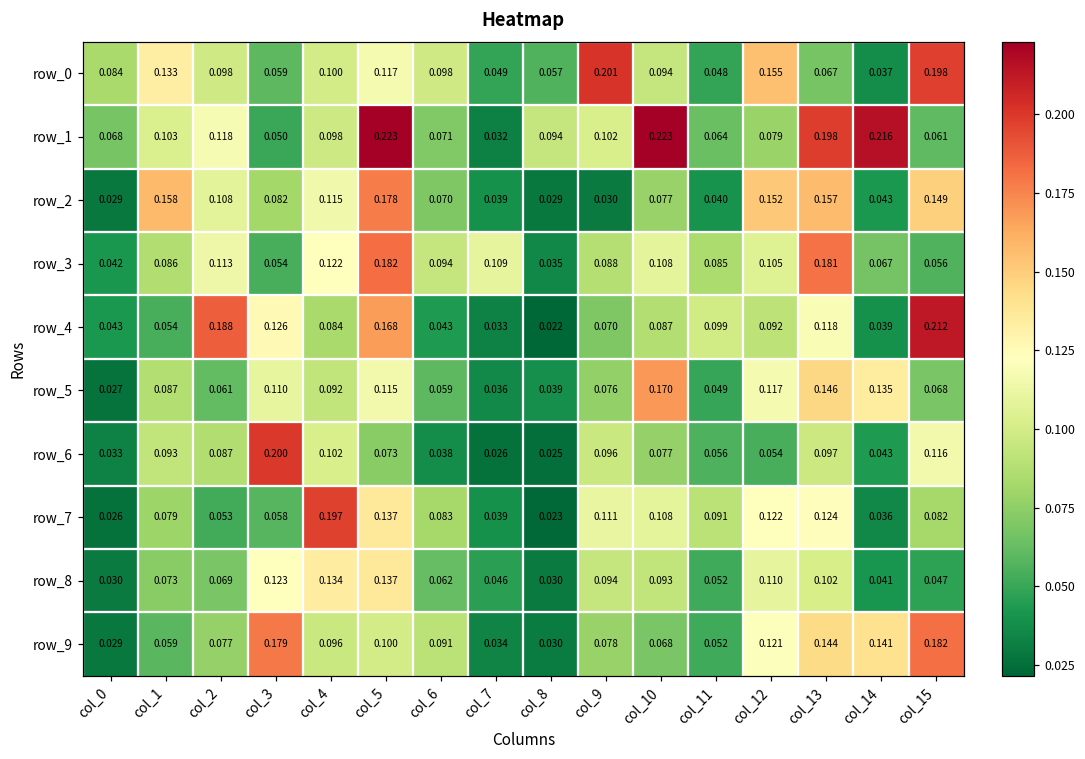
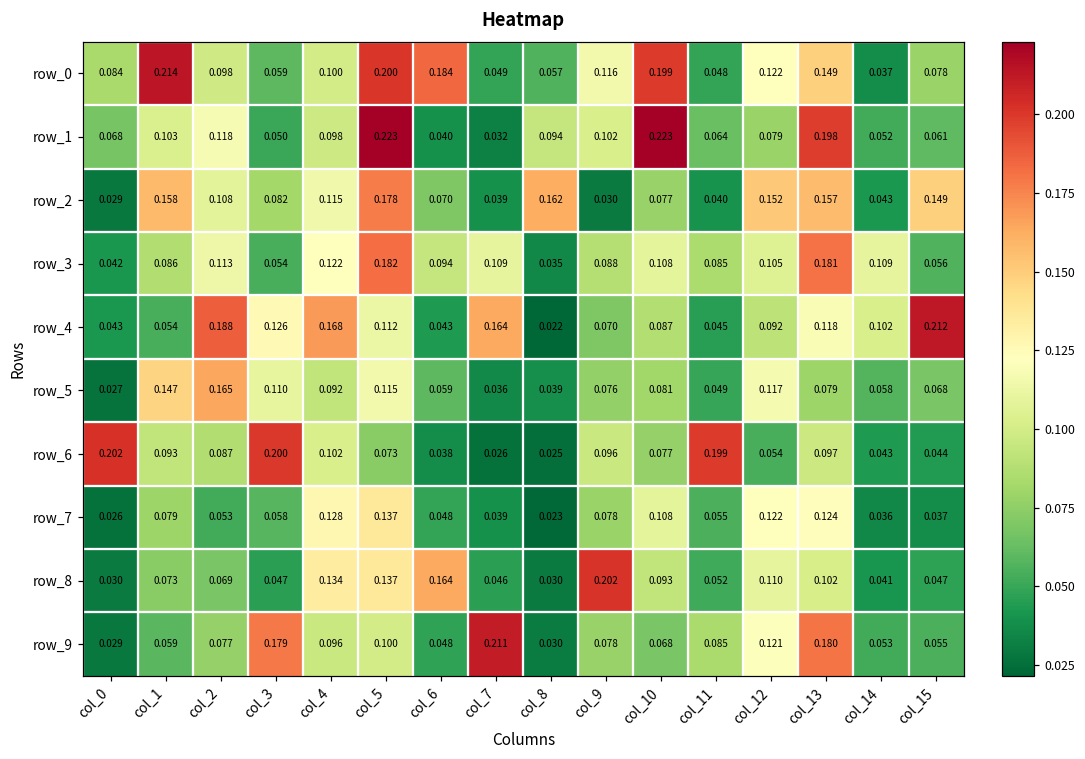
row_0, col_1: 0.133 -> 0.214
row_0, col_5: 0.117 -> 0.200
row_0, col_6: 0.098 -> 0.184
row_0, col_9: 0.201 -> 0.116
row_0, col_10: 0.094 -> 0.199
row_0, col_12: 0.155 -> 0.122
row_0, col_13: 0.067 -> 0.149
row_0, col_15: 0.198 -> 0.078
row_1, col_6: 0.071 -> 0.040
row_1, col_14: 0.216 -> 0.052
row_2, col_8: 0.029 -> 0.162
row_3, col_14: 0.067 -> 0.109
row_4, col_4: 0.084 -> 0.168
row_4, col_5: 0.168 -> 0.112
row_4, col_7: 0.033 -> 0.164
row_4, col_11: 0.099 -> 0.045
row_4, col_14: 0.039 -> 0.102
row_5, col_1: 0.087 -> 0.147
row_5, col_2: 0.061 -> 0.165
row_5, col_10: 0.170 -> 0.081
row_5, col_13: 0.146 -> 0.079
row_5, col_14: 0.135 -> 0.058
row_6, col_0: 0.033 -> 0.202
row_6, col_11: 0.056 -> 0.199
row_6, col_15: 0.116 -> 0.044
row_7, col_4: 0.197 -> 0.128
row_7, col_6: 0.083 -> 0.048
row_7, col_9: 0.111 -> 0.078
row_7, col_11: 0.091 -> 0.055
row_7, col_15: 0.082 -> 0.037
row_8, col_3: 0.123 -> 0.047
row_8, col_6: 0.062 -> 0.164
row_8, col_9: 0.094 -> 0.202
row_9, col_6: 0.091 -> 0.048
row_9, col_7: 0.034 -> 0.211
row_9, col_11: 0.052 -> 0.085
row_9, col_13: 0.144 -> 0.180
row_9, col_14: 0.141 -> 0.053
row_9, col_15: 0.182 -> 0.055
